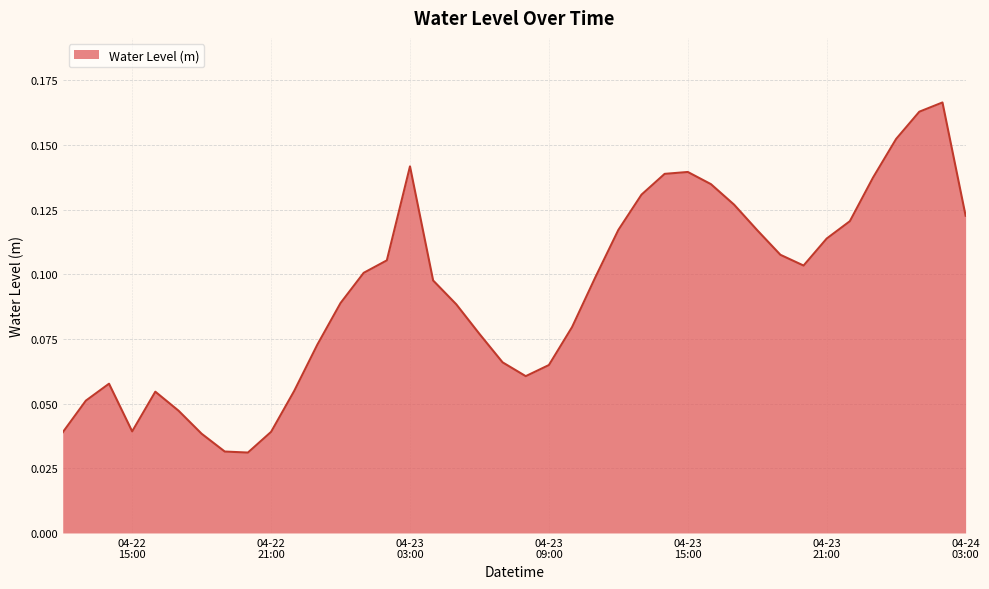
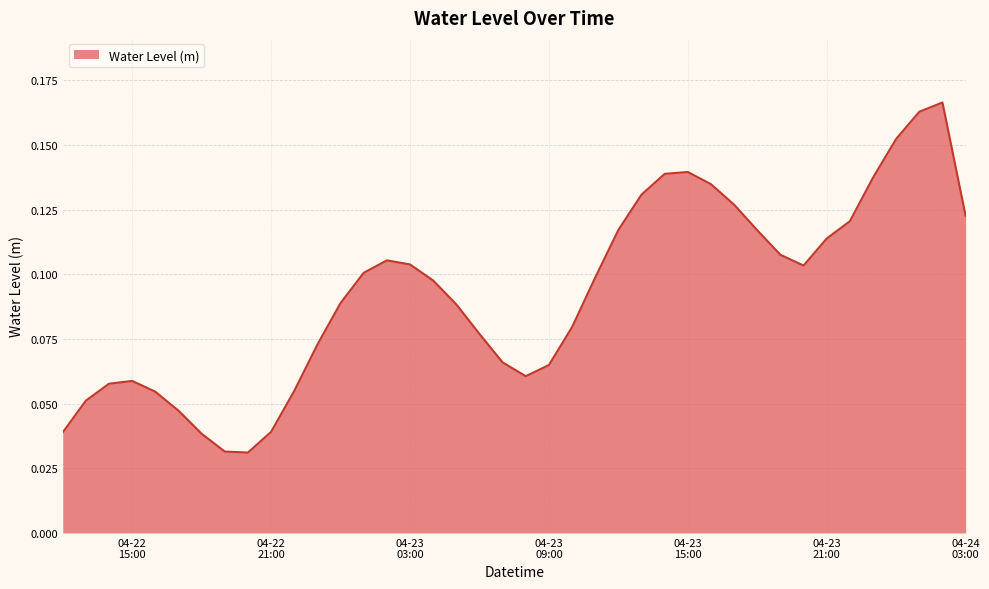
04-22 15:00: 0.039 -> 0.059
04-23 03:00: 0.142 -> 0.104
